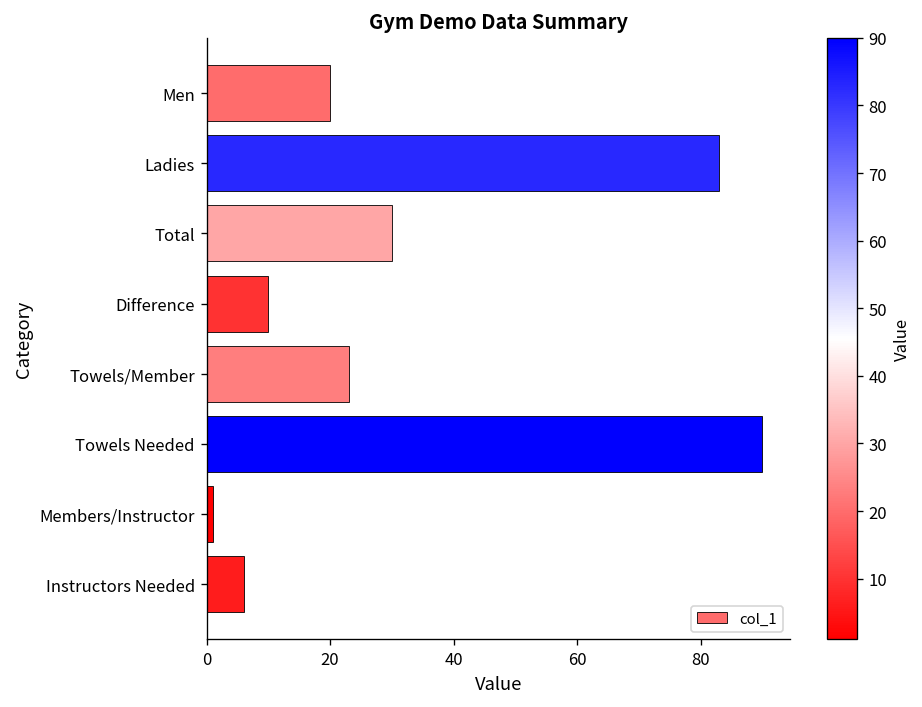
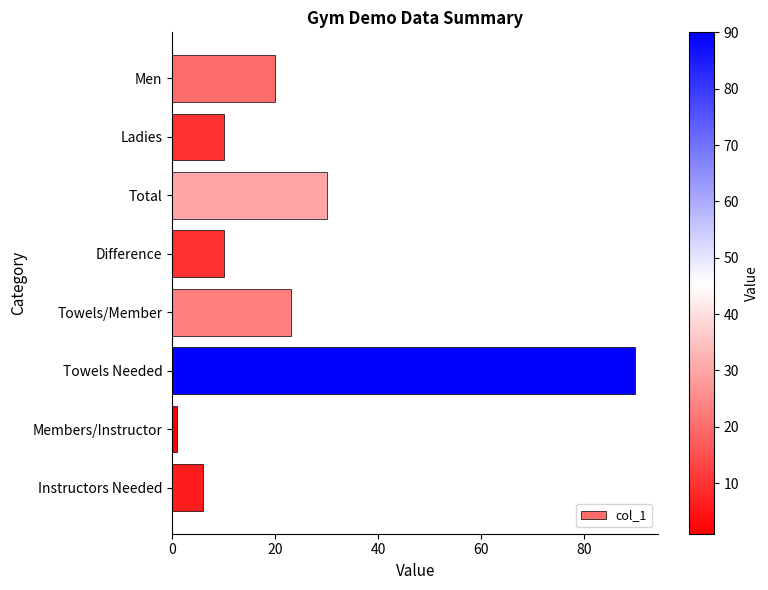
Ladies: 83 -> 10
